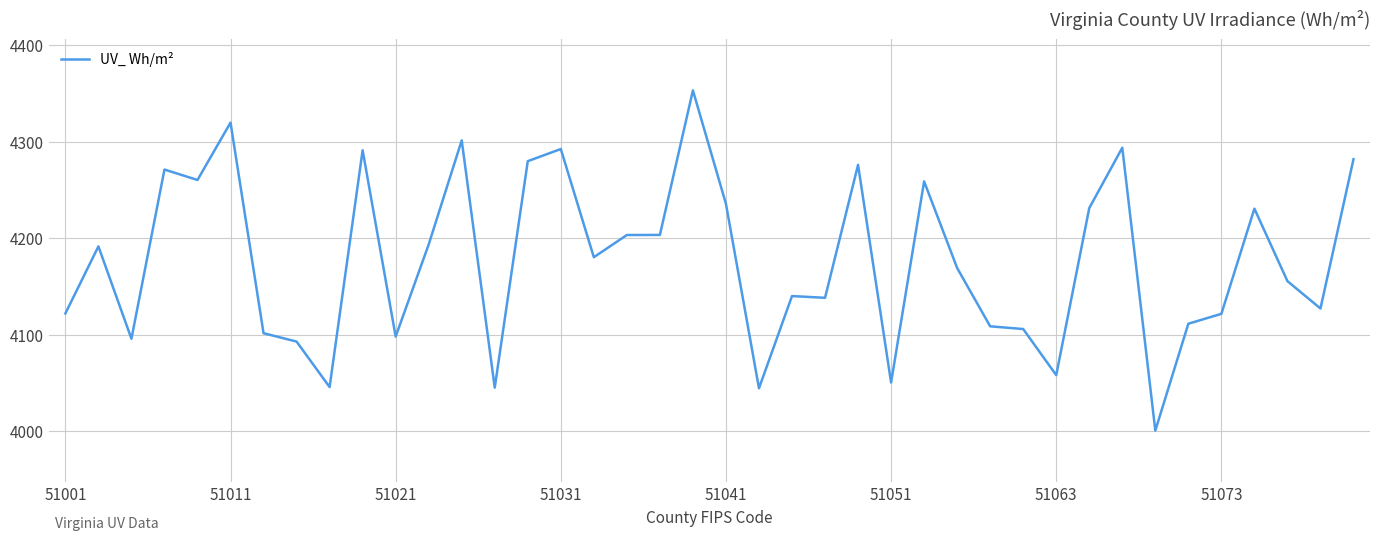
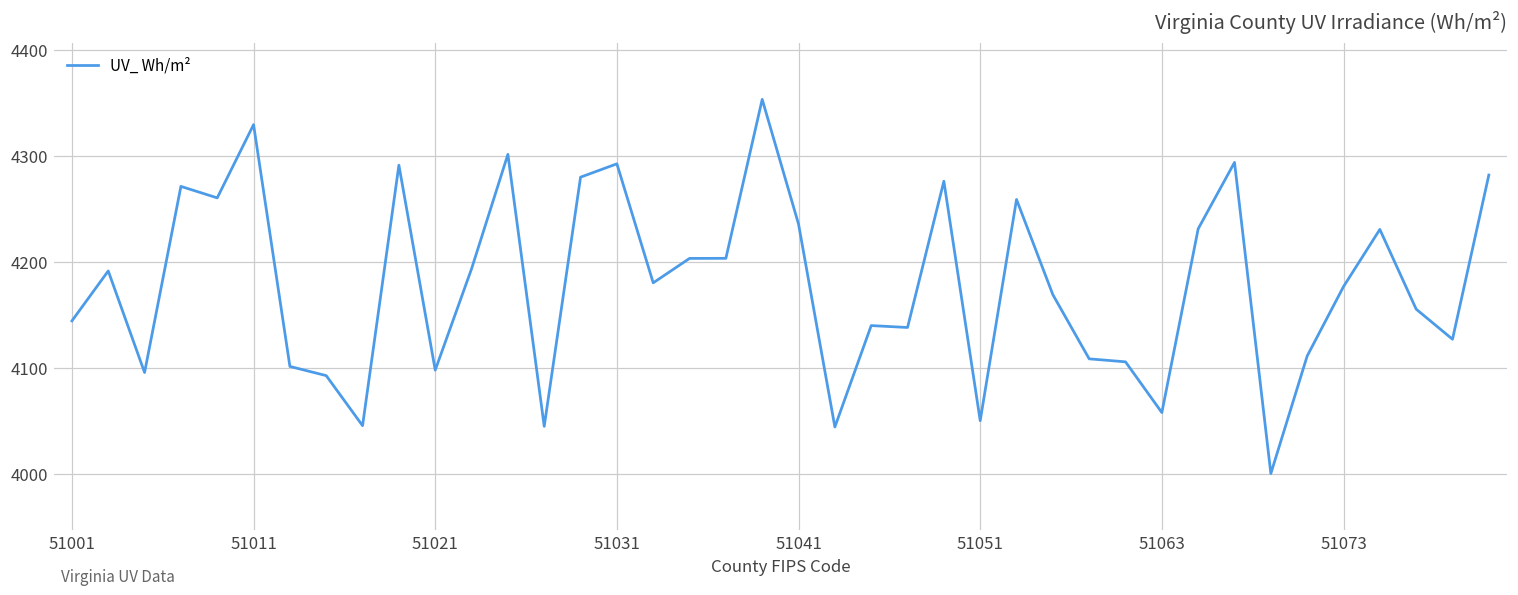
51001: 4120 -> 4140
51011: 4320 -> 4330
51073: 4120 -> 4180
